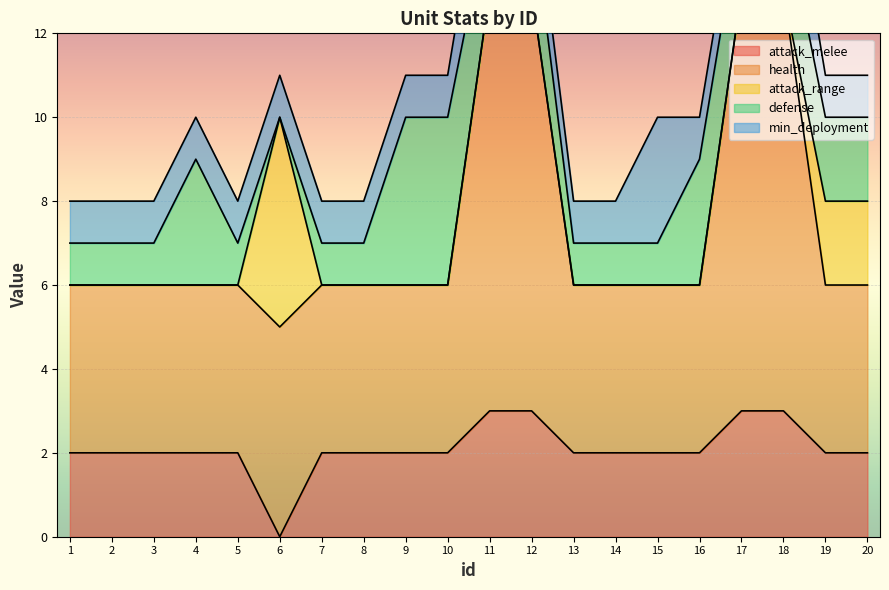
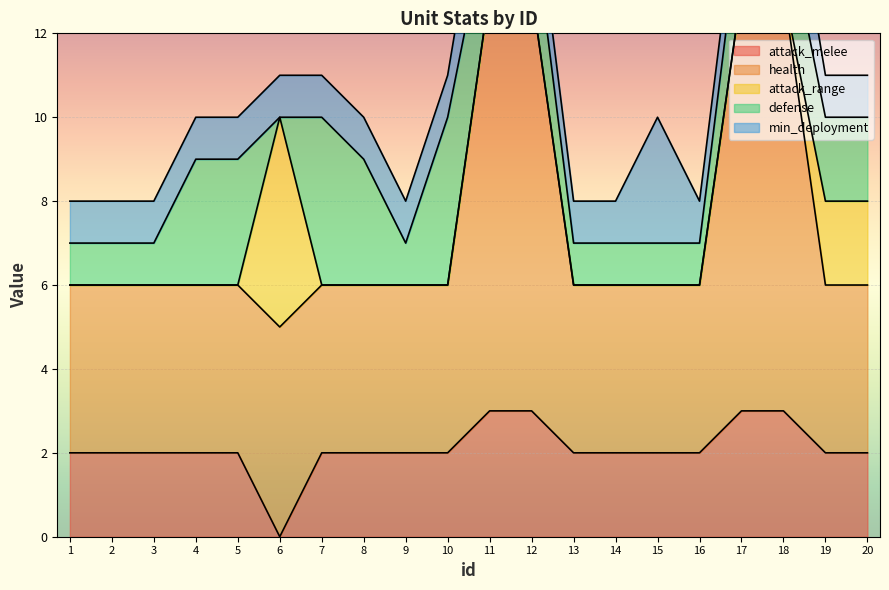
defense, 5: 1 -> 3
defense, 7: 1 -> 4
defense, 8: 1 -> 3
defense, 9: 4 -> 1
defense, 16: 3 -> 1
